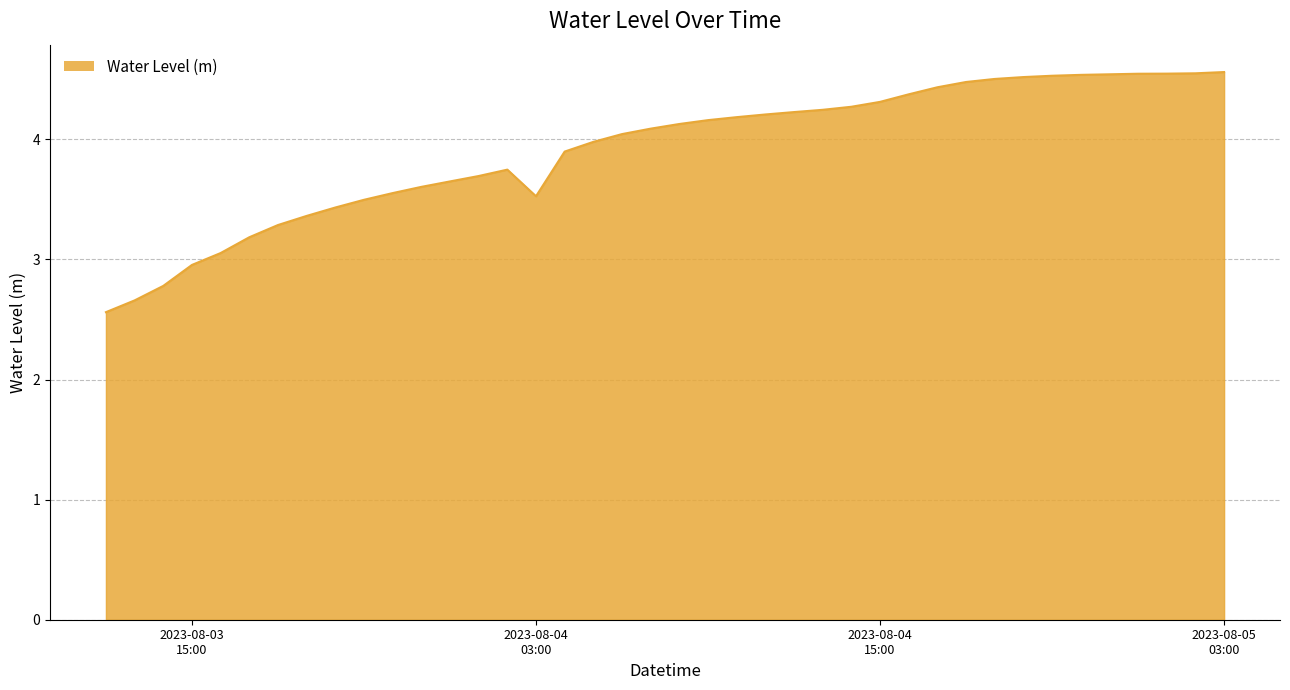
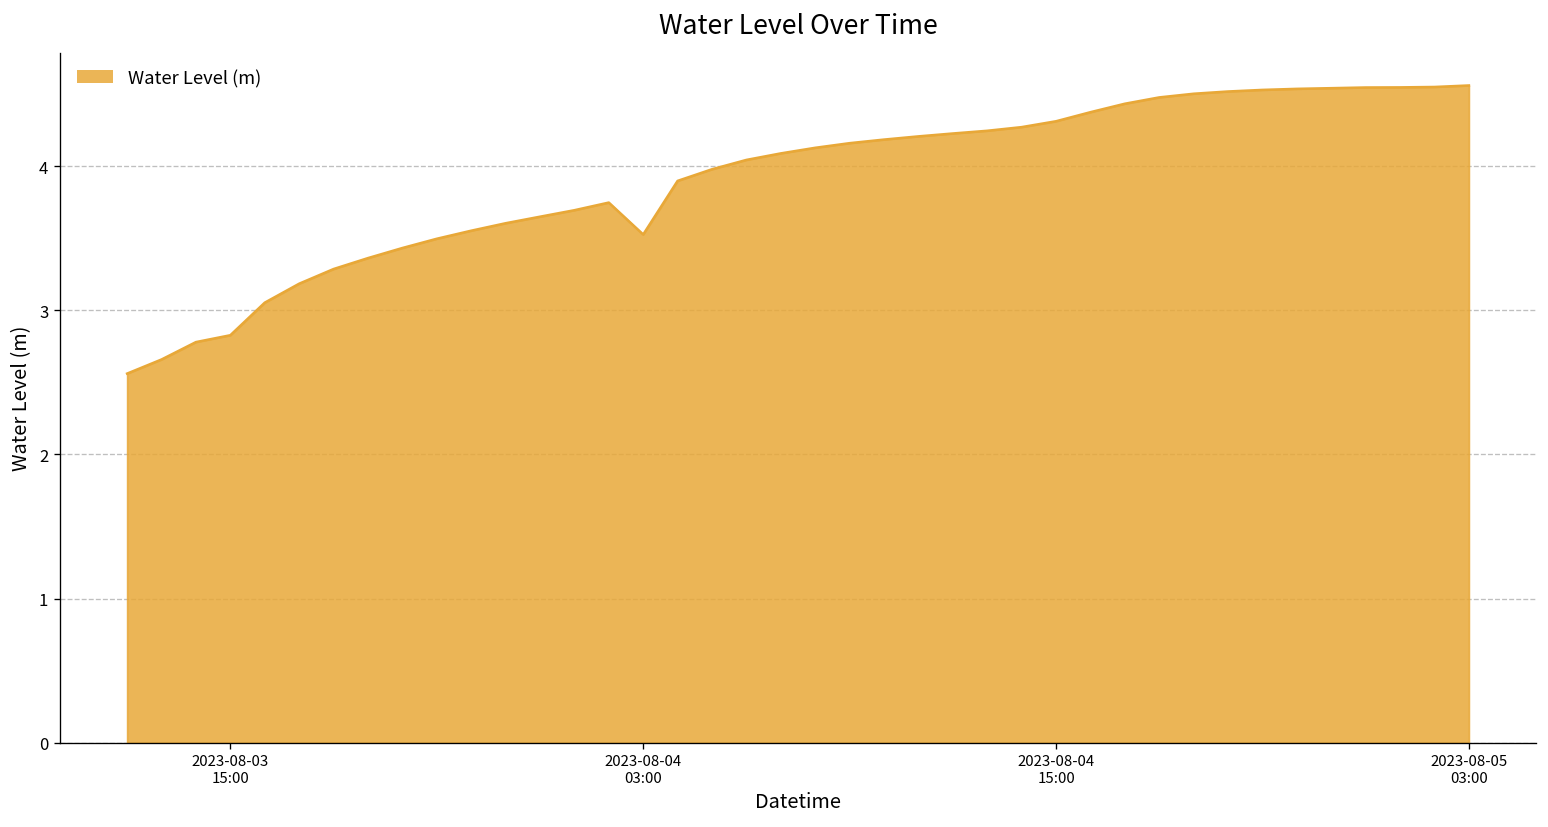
2023-08-03 15:00: 2.95 -> 2.83
